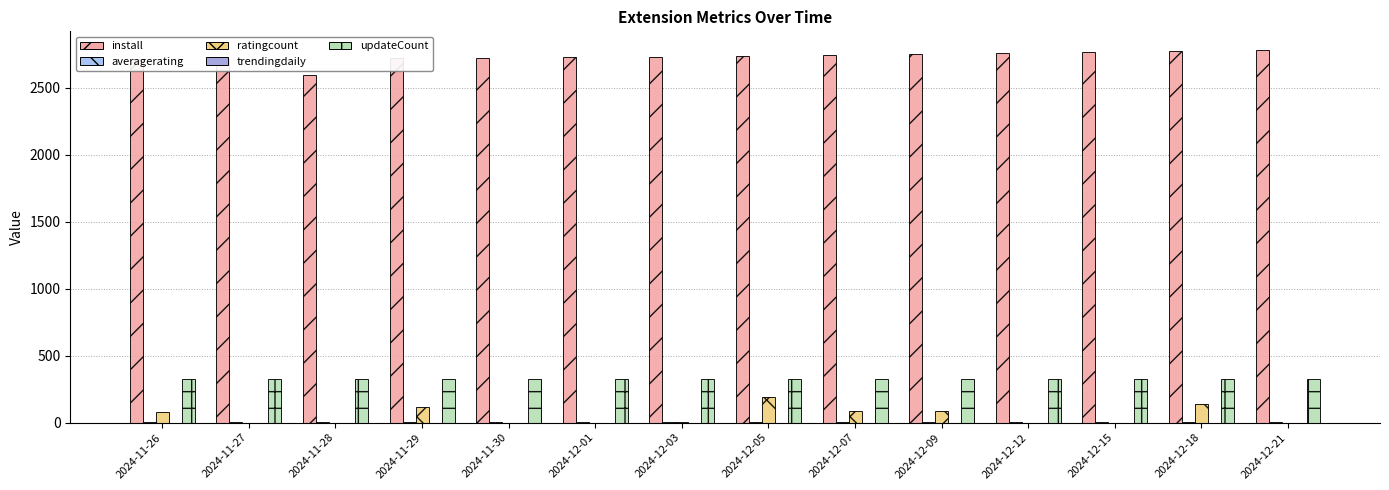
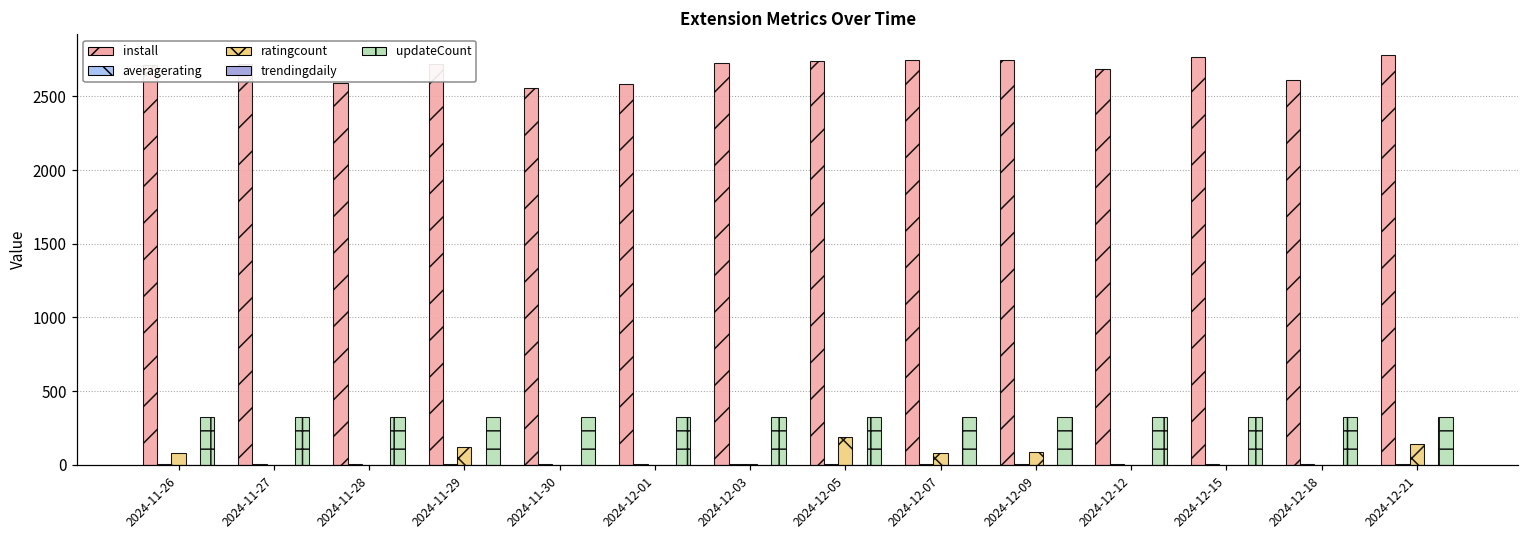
install, 2024-11-30: 2720 -> 2560
install, 2024-12-01: 2730 -> 2580
install, 2024-12-12: 2760 -> 2690
install, 2024-12-18: 2780 -> 2610
ratingcount, 2024-12-18: 140 -> 0
ratingcount, 2024-12-21: 0 -> 140
